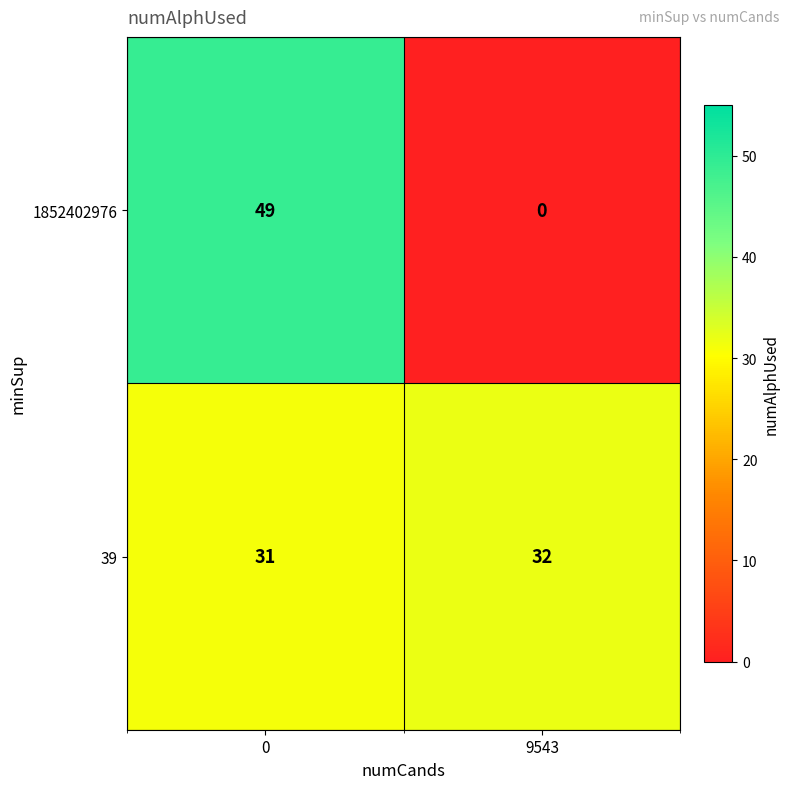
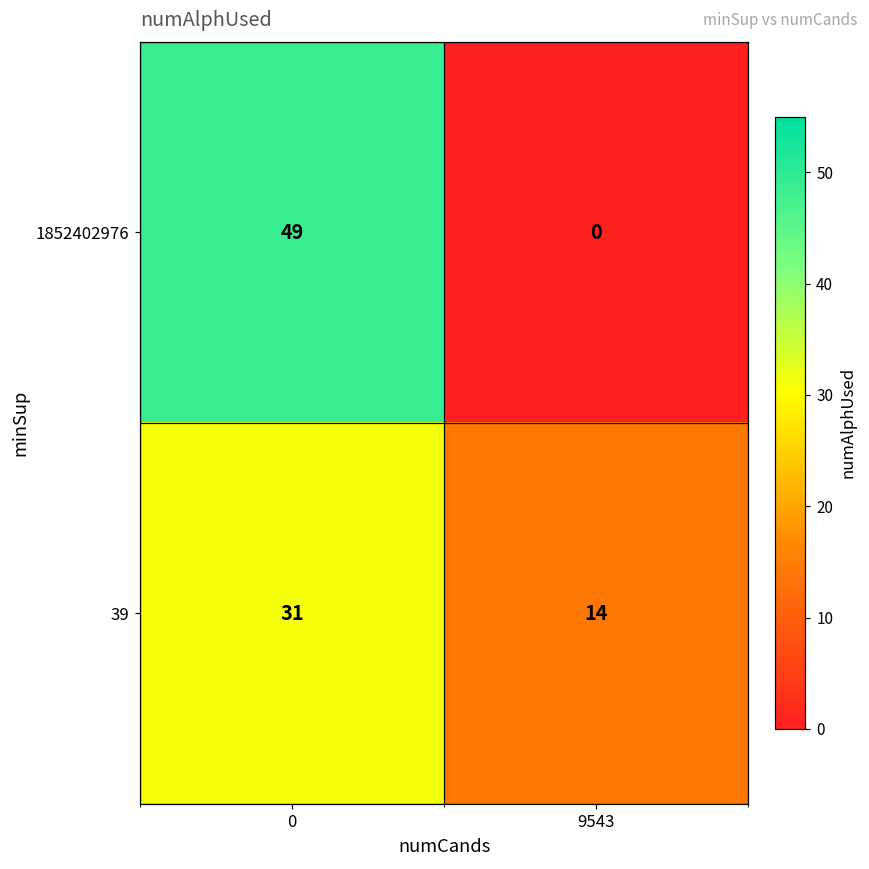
39, 9543: 32 -> 14
